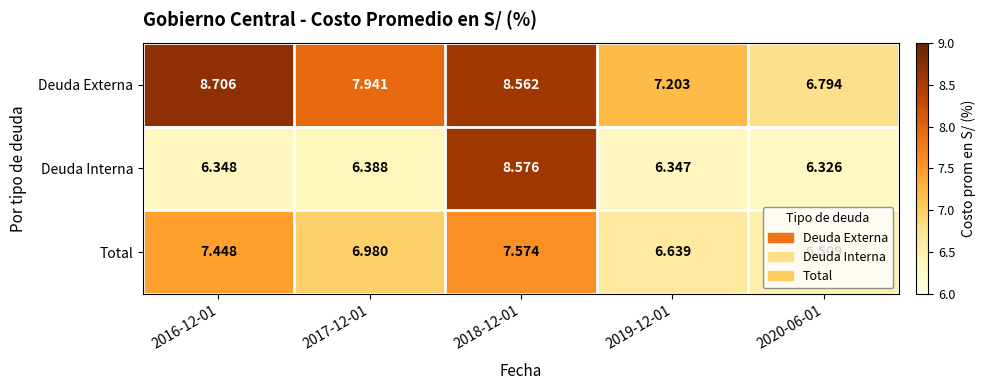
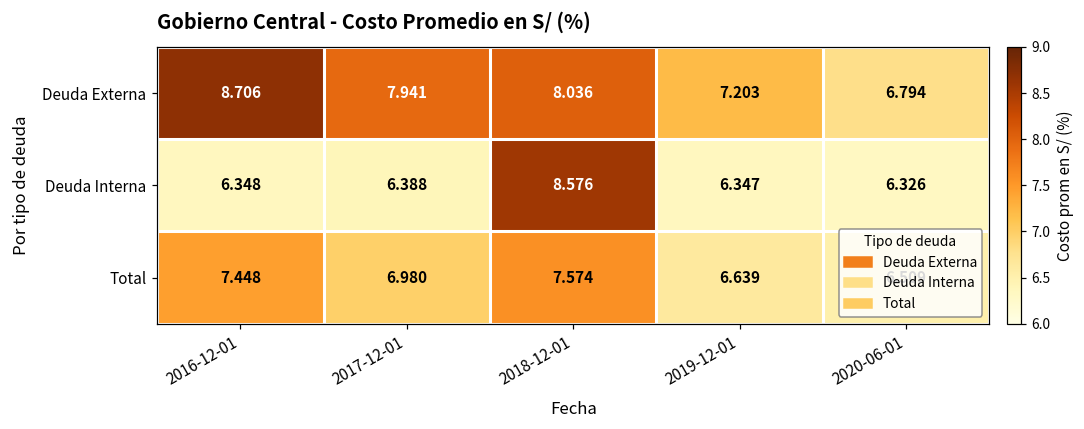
Deuda Externa, 2018-12-01: 8.562 -> 8.036
